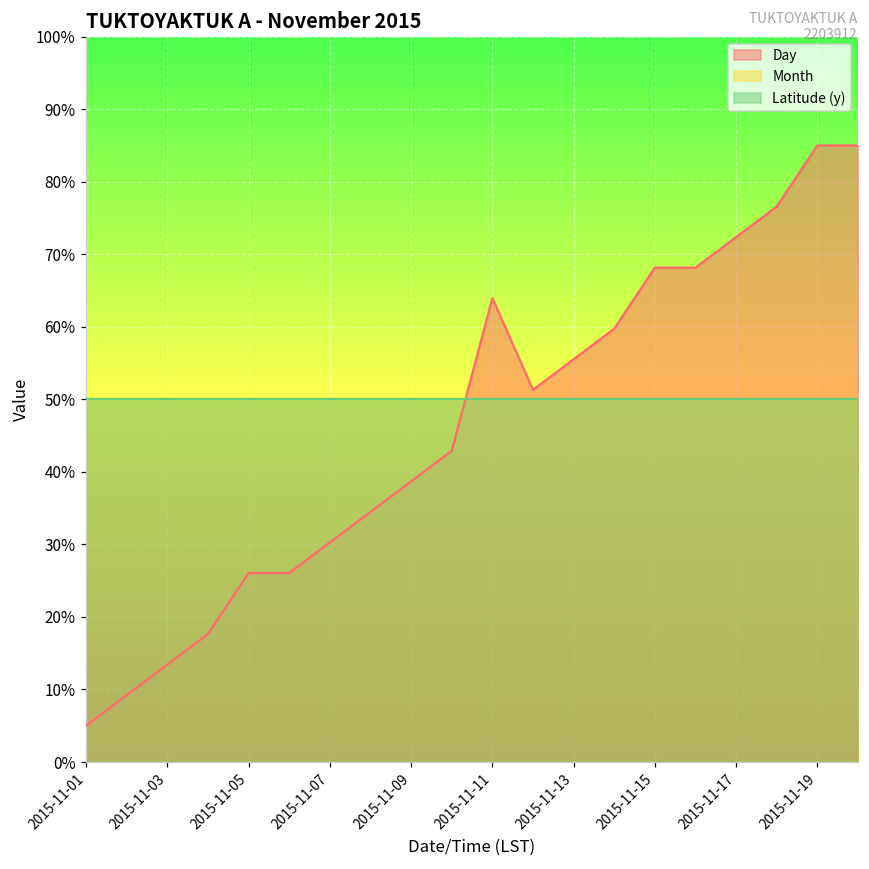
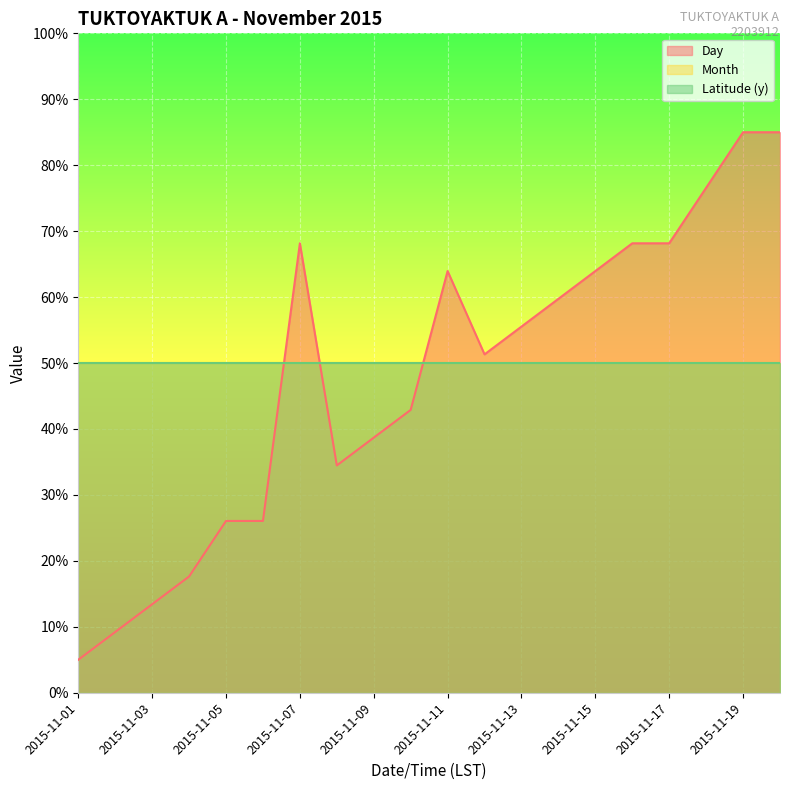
Day, 2015-11-07: 30% -> 68%
Day, 2015-11-15: 68% -> 64%
Day, 2015-11-17: 72% -> 68%
